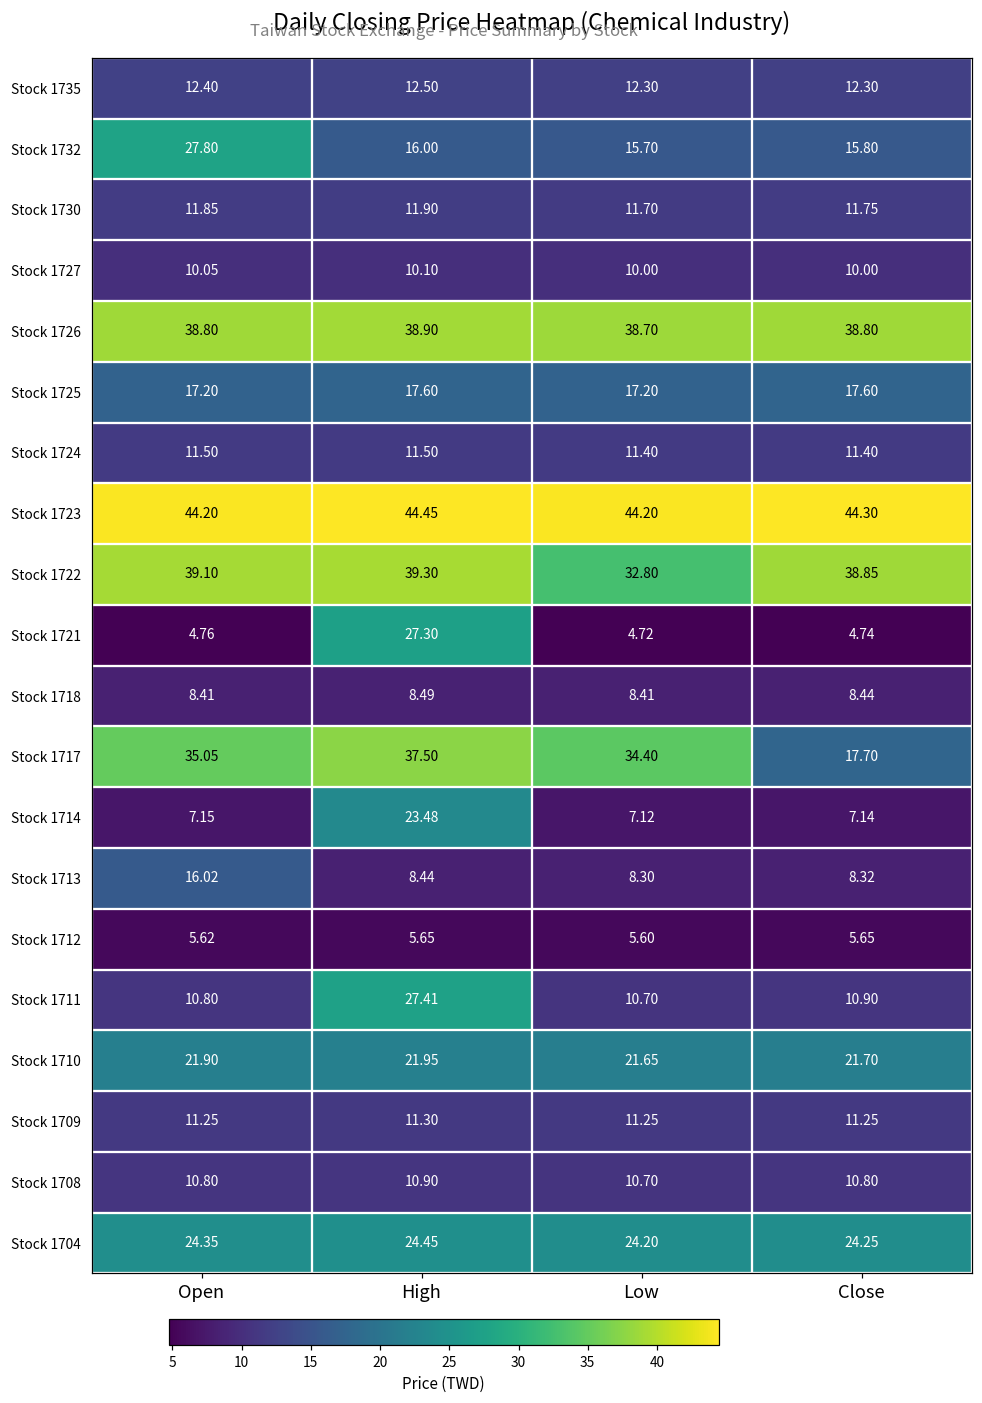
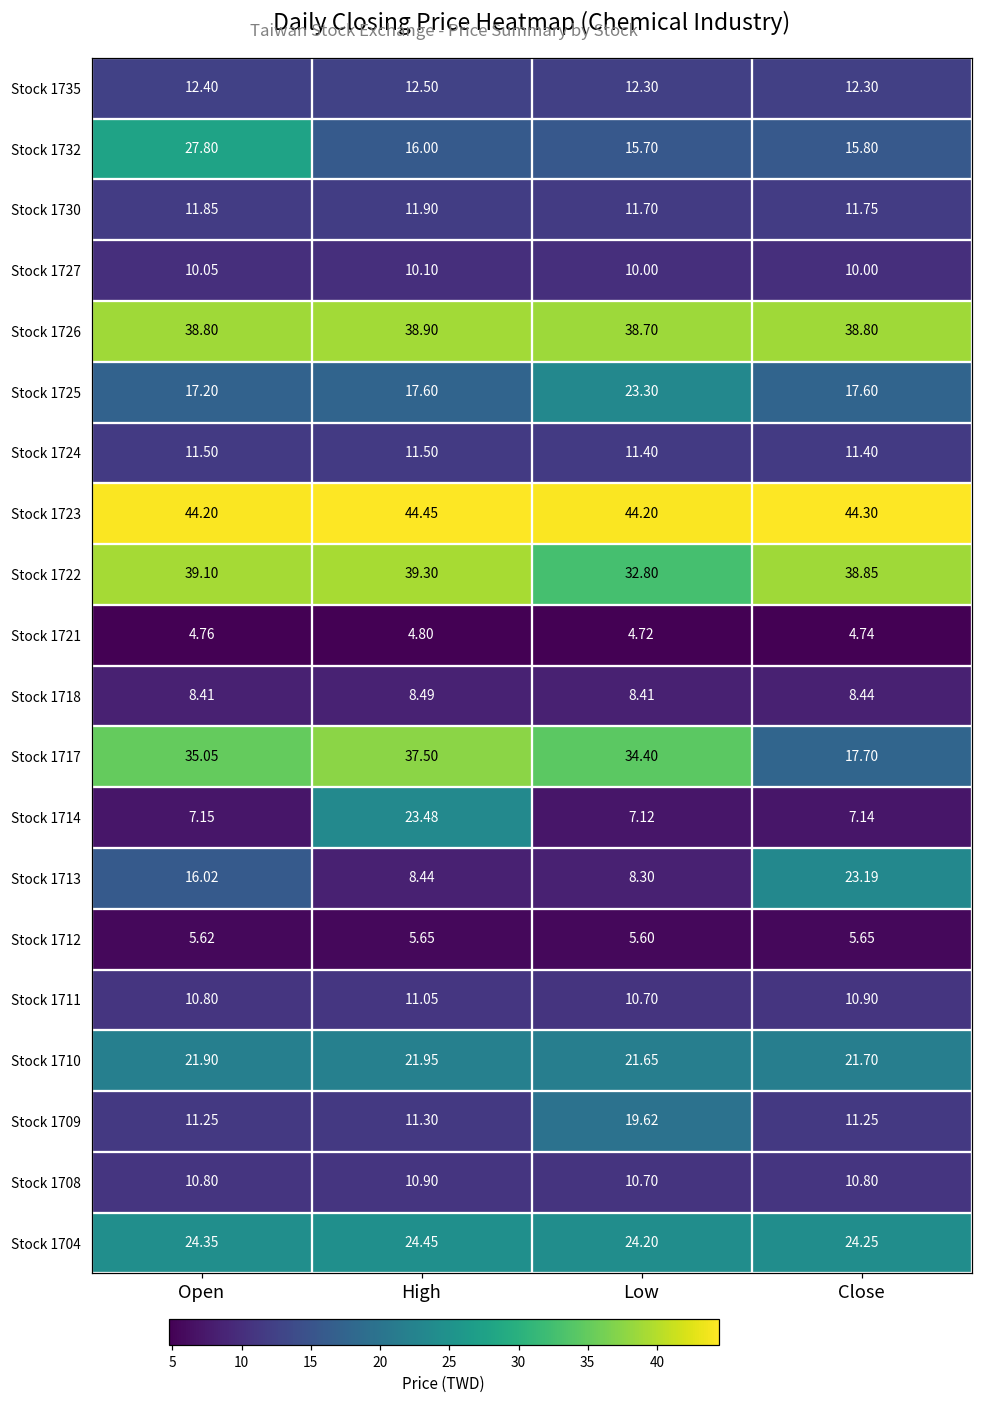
Stock 1725, Low: 17.20 -> 23.30
Stock 1721, High: 27.30 -> 4.80
Stock 1713, Close: 8.32 -> 23.19
Stock 1711, High: 27.41 -> 11.05
Stock 1709, Low: 11.25 -> 19.62
